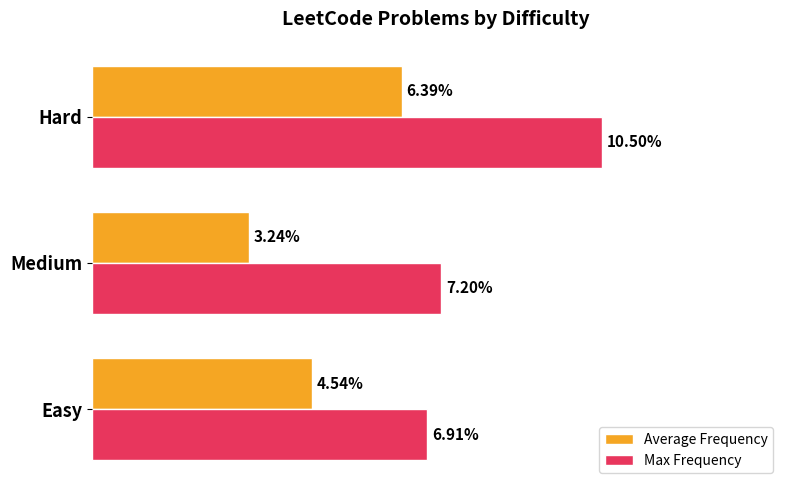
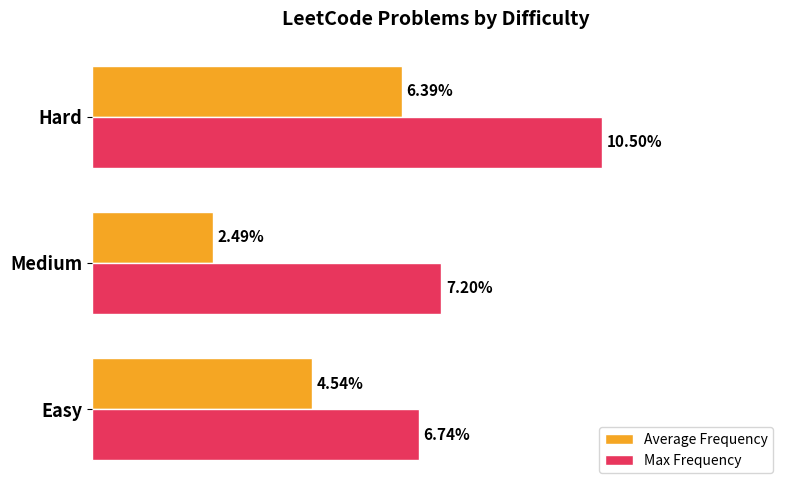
Average Frequency, Medium: 3.24% -> 2.49%
Max Frequency, Easy: 6.91% -> 6.74%
